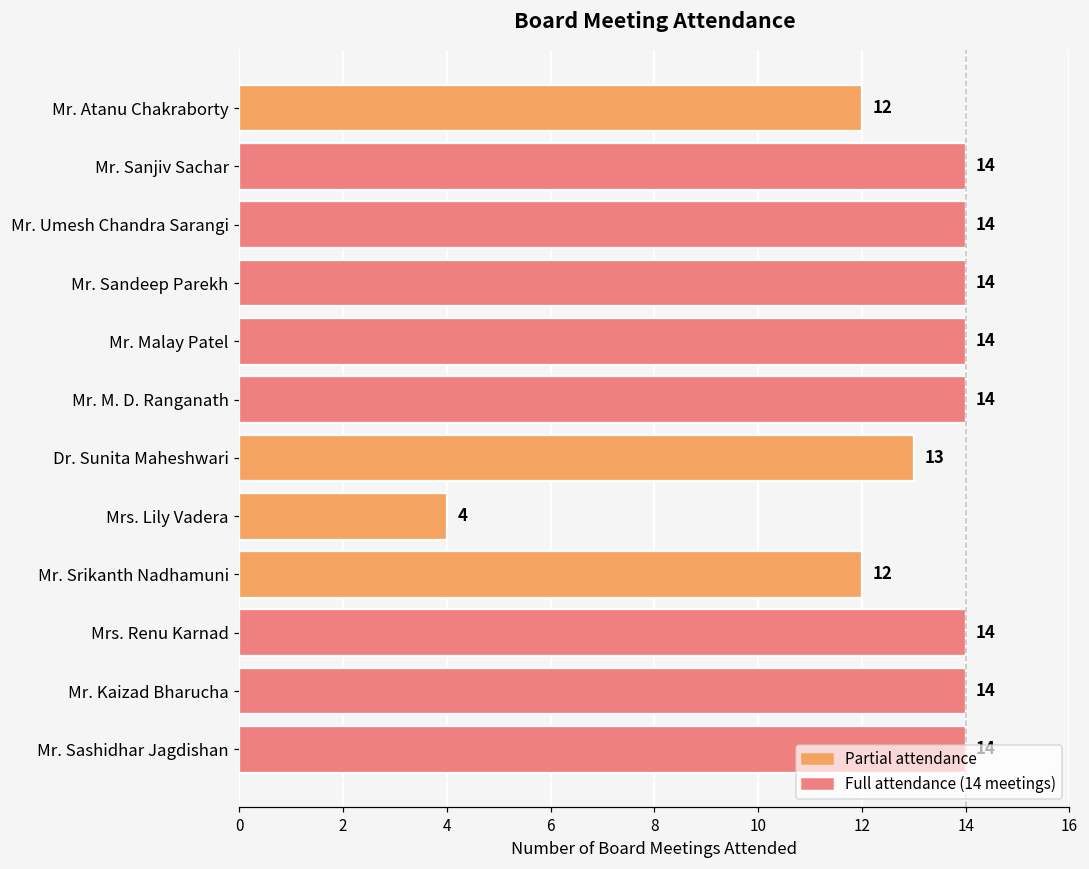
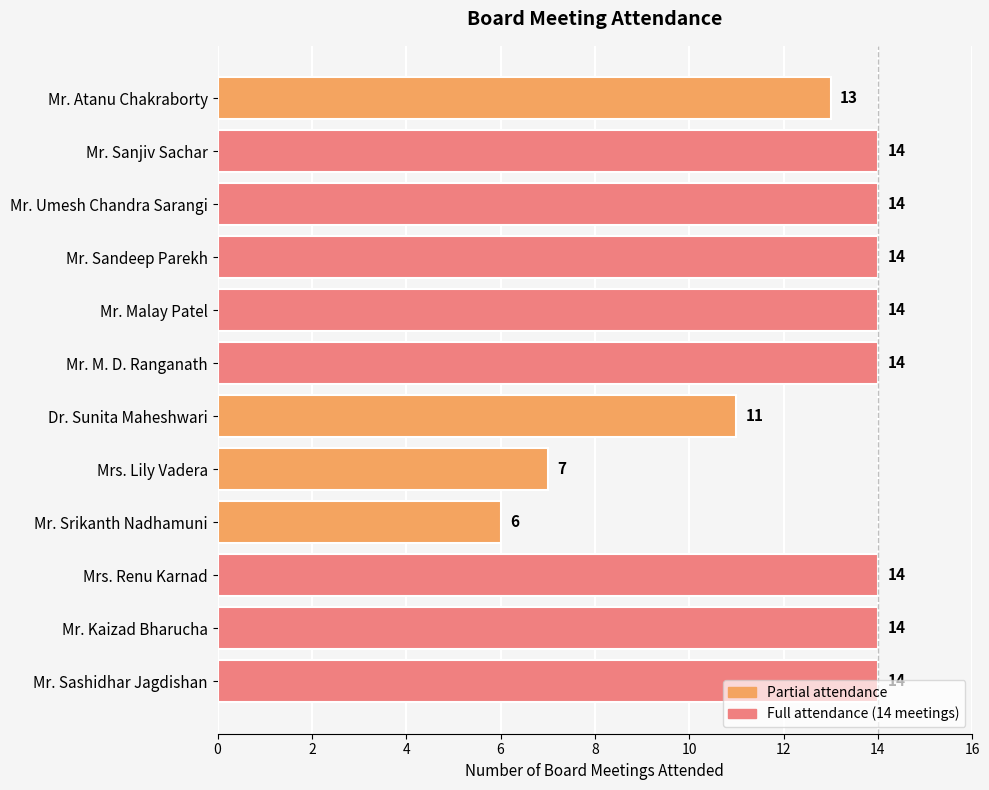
Mr. Atanu Chakraborty: 12 -> 13
Dr. Sunita Maheshwari: 13 -> 11
Mrs. Lily Vadera: 4 -> 7
Mr. Srikanth Nadhamuni: 12 -> 6
